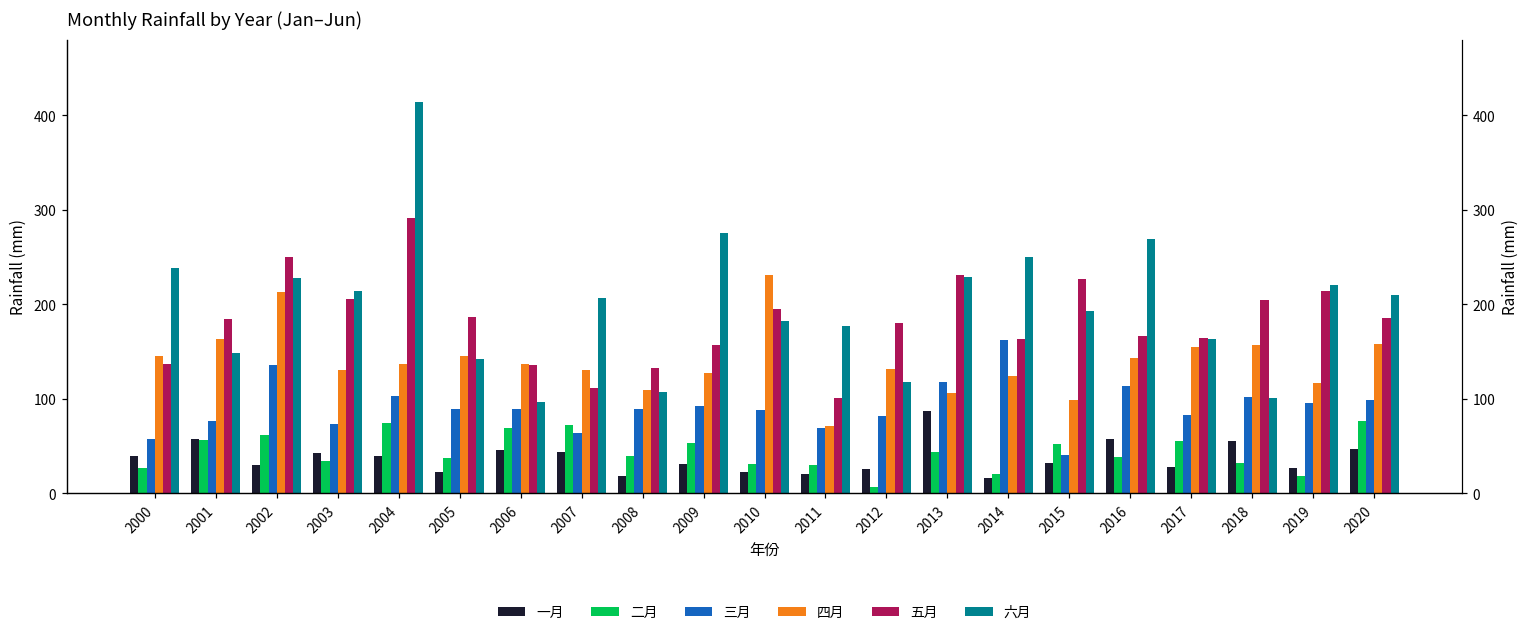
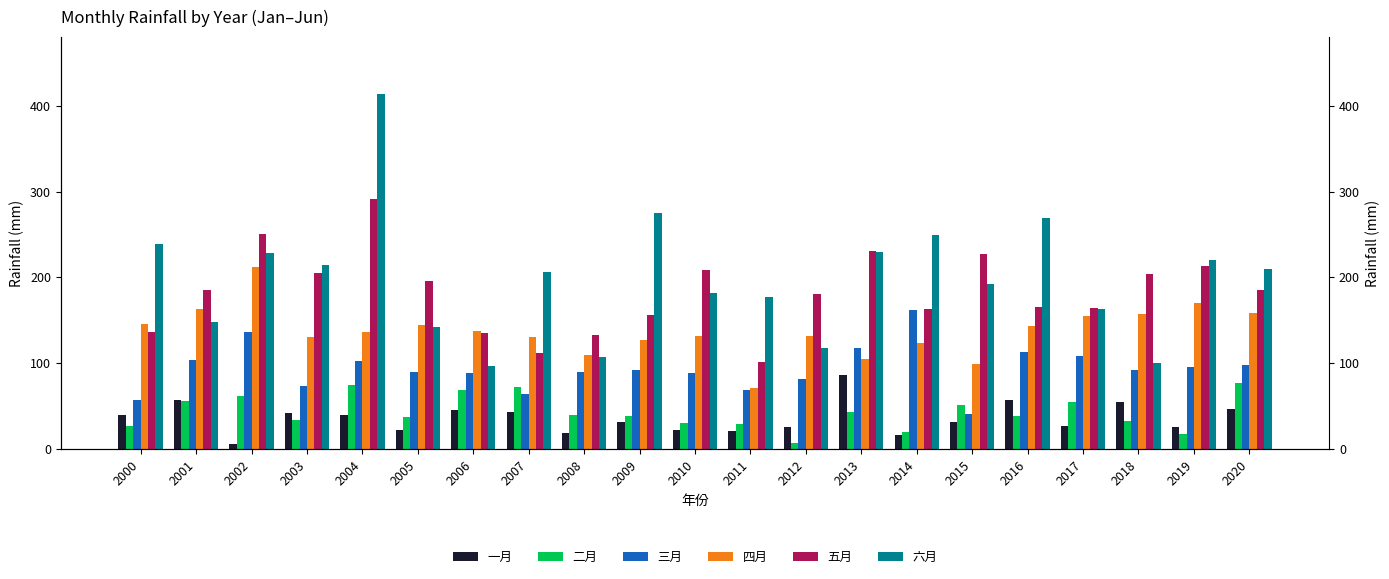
三月, 2001: 80 -> 100
一月, 2002: 30 -> 10
五月, 2005: 190 -> 200
二月, 2009: 50 -> 40
四月, 2010: 230 -> 130
五月, 2010: 190 -> 210
三月, 2017: 80 -> 110
三月, 2018: 100 -> 90
四月, 2019: 120 -> 170
